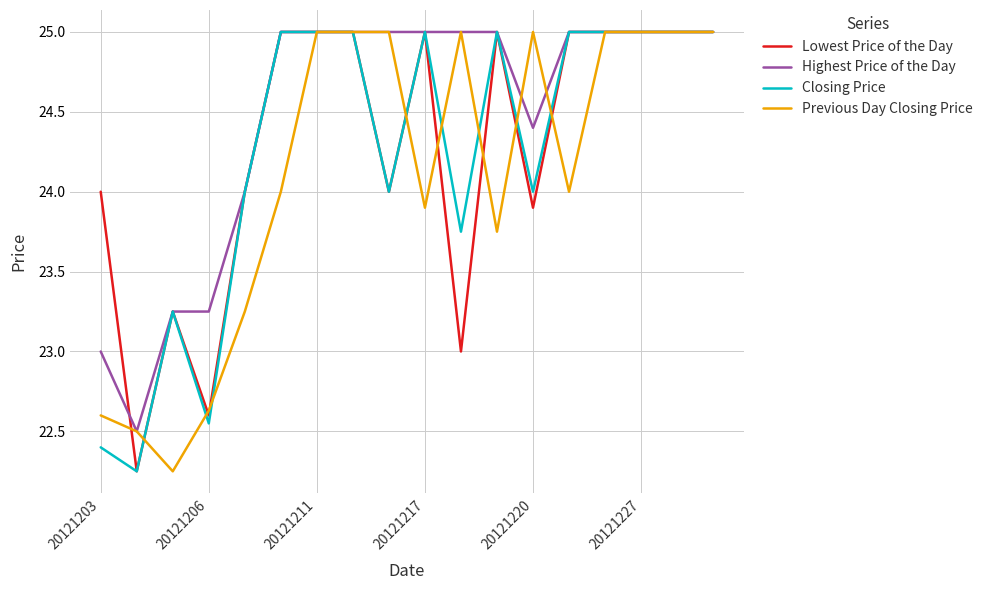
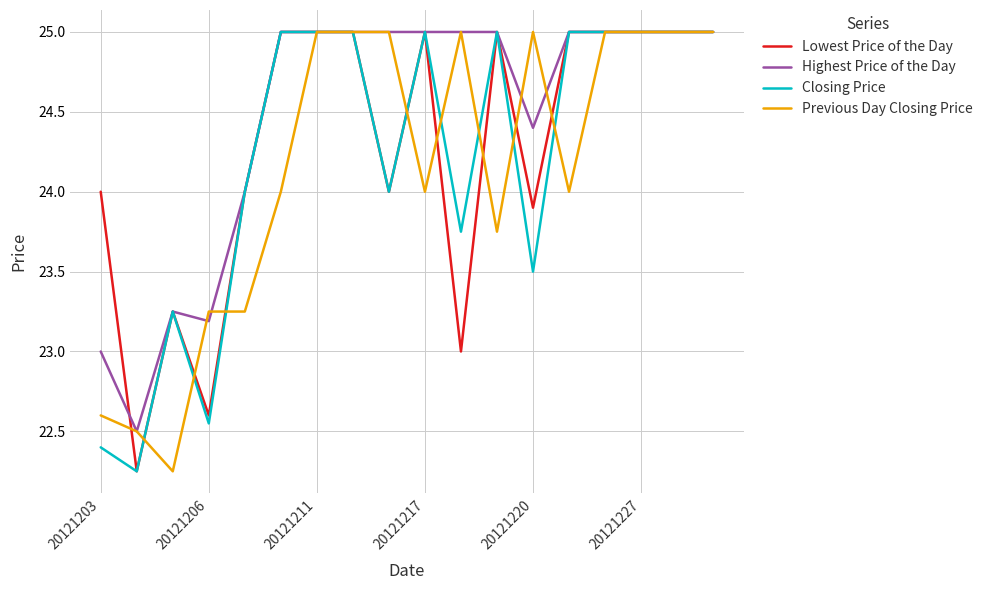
Highest Price of the Day, 20121206: 23.25 -> 23.19
Previous Day Closing Price, 20121206: 22.63 -> 23.25
Previous Day Closing Price, 20121217: 23.9 -> 24.0
Closing Price, 20121220: 24.0 -> 23.5
